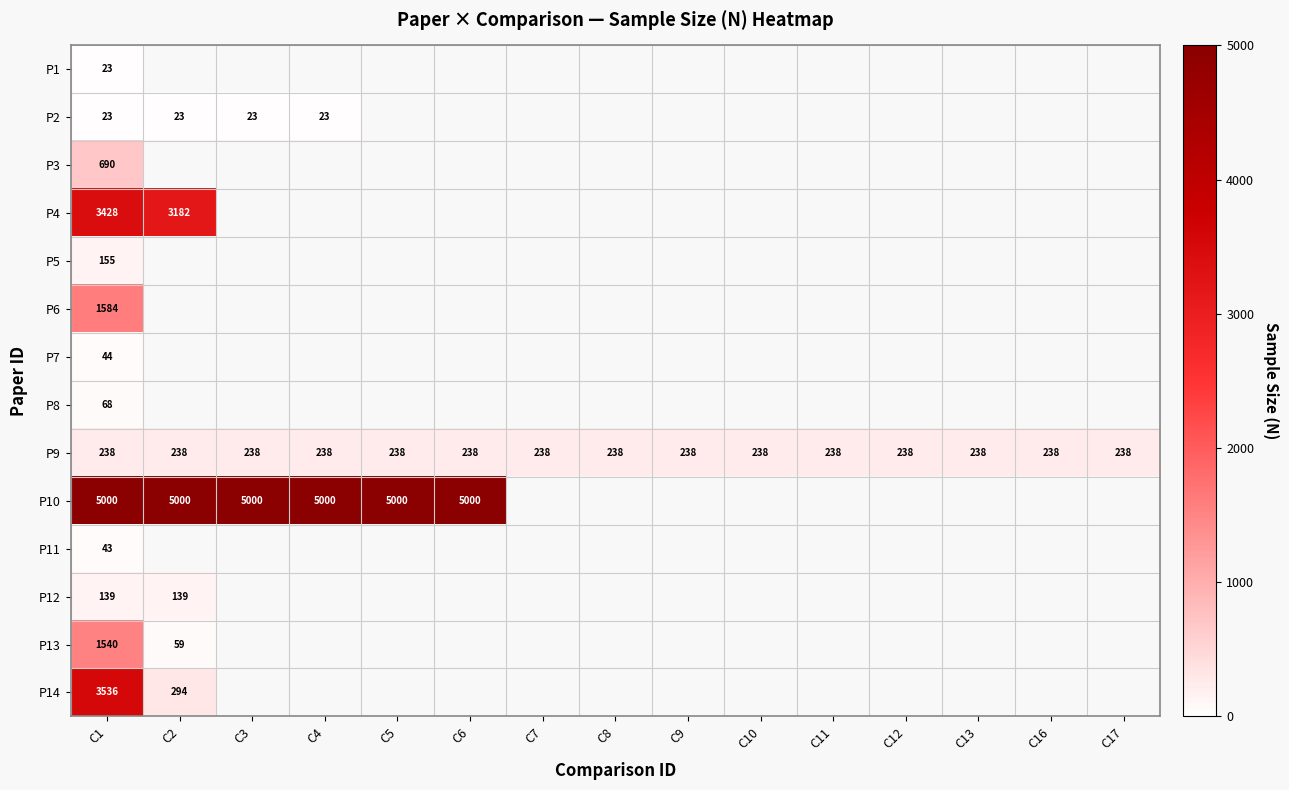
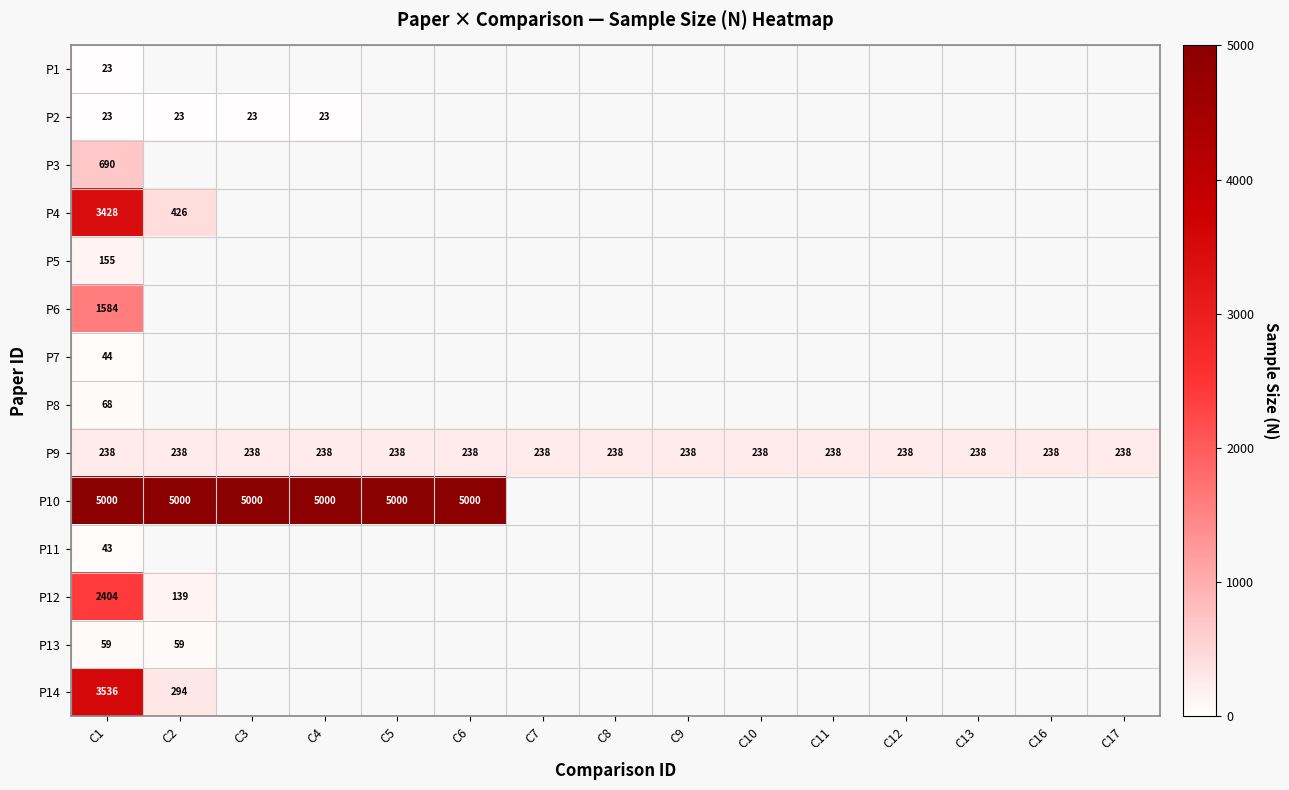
P4, C2: 3182 -> 426
P12, C1: 139 -> 2404
P13, C1: 1540 -> 59
